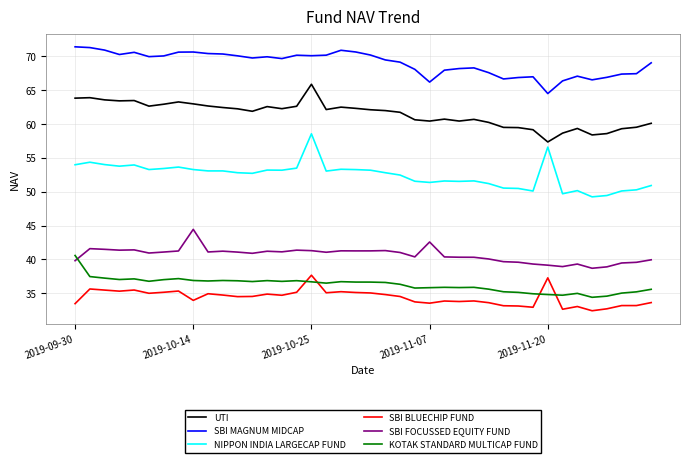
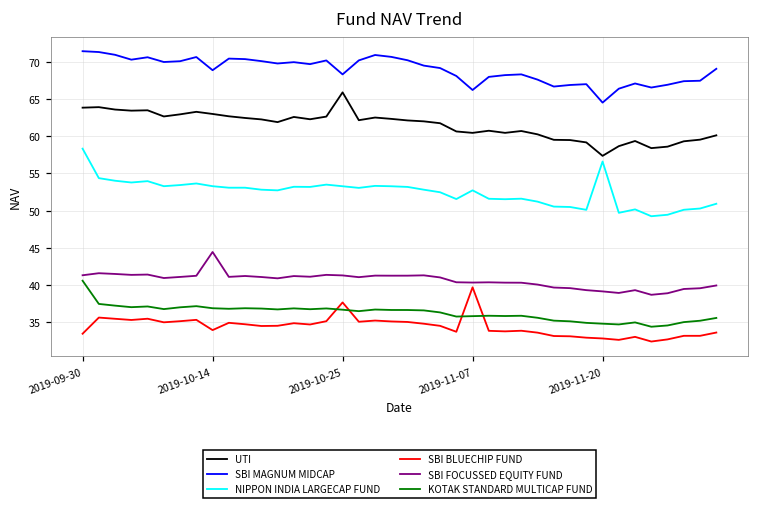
NIPPON INDIA LARGECAP FUND, 2019-09-30: 54 -> 58
SBI FOCUSSED EQUITY FUND, 2019-09-30: 40 -> 41
SBI MAGNUM MIDCAP, 2019-10-14: 71 -> 69
SBI MAGNUM MIDCAP, 2019-10-25: 70 -> 68
NIPPON INDIA LARGECAP FUND, 2019-10-25: 59 -> 53
NIPPON INDIA LARGECAP FUND, 2019-11-07: 51 -> 53
SBI BLUECHIP FUND, 2019-11-07: 34 -> 40
SBI FOCUSSED EQUITY FUND, 2019-11-07: 43 -> 40
SBI BLUECHIP FUND, 2019-11-20: 37 -> 33
